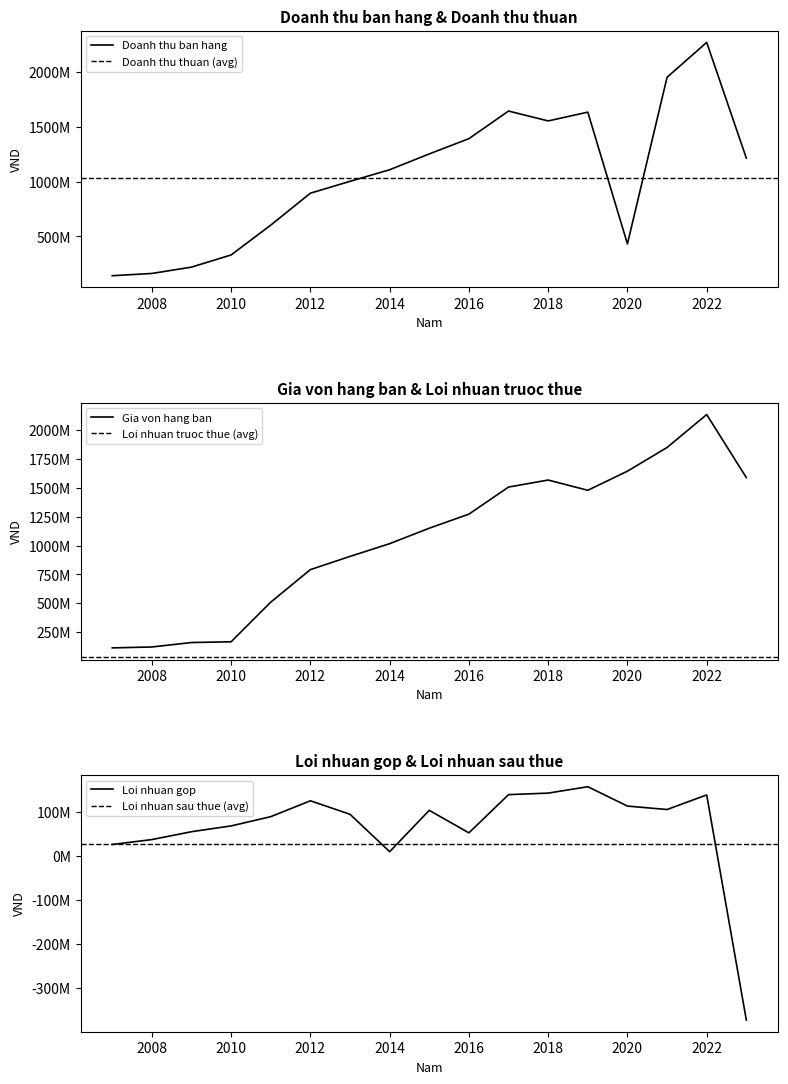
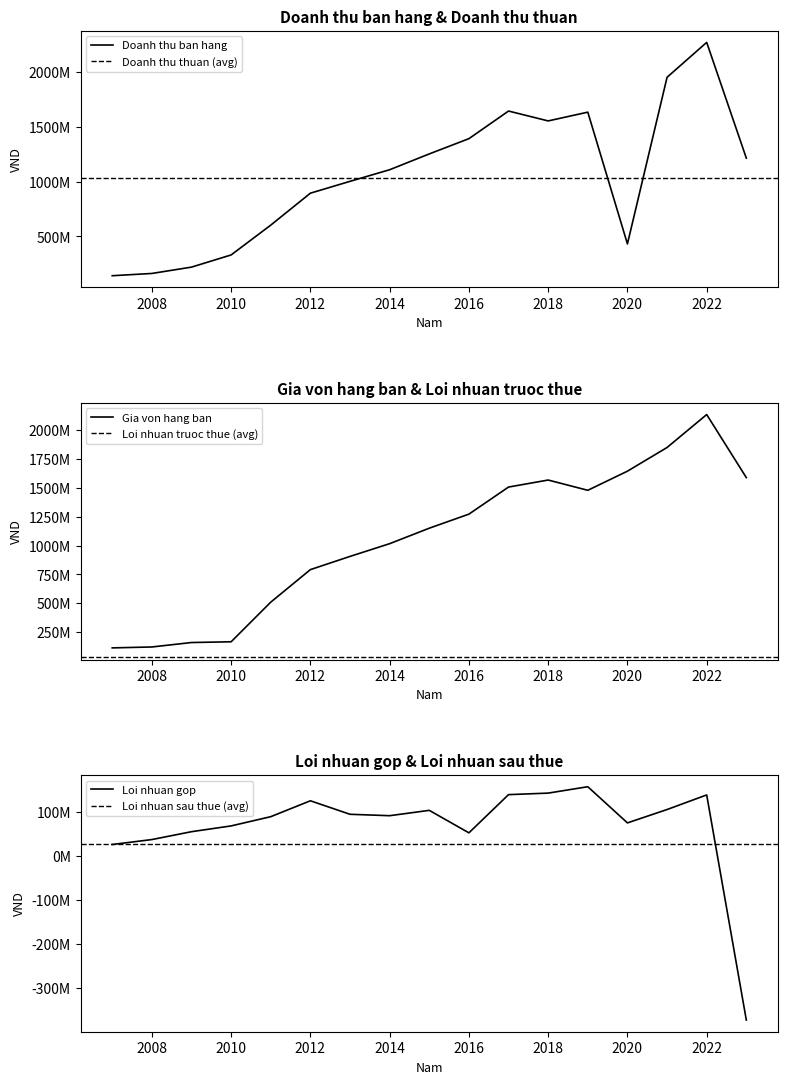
Loi nhuan gop & Loi nhuan sau thue, 2014: 10000000 -> 90000000
Loi nhuan gop & Loi nhuan sau thue, 2020: 110000000 -> 80000000
